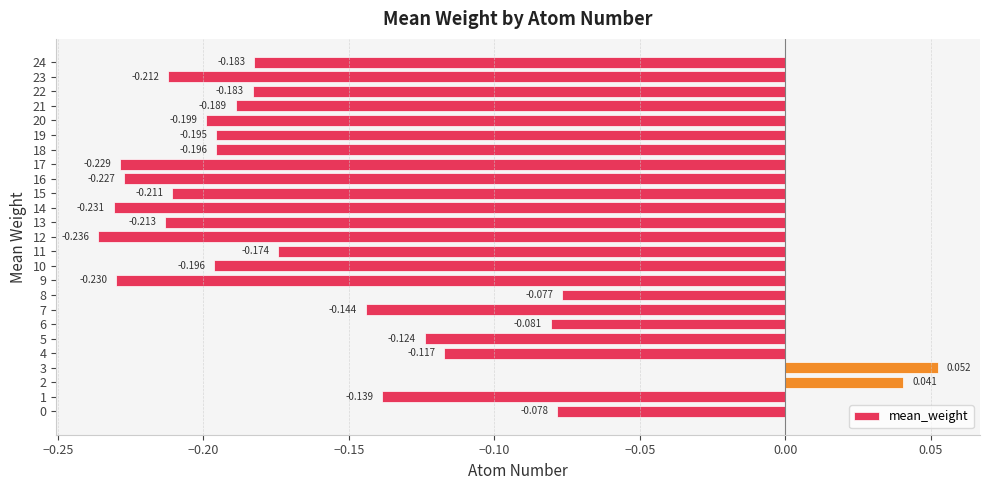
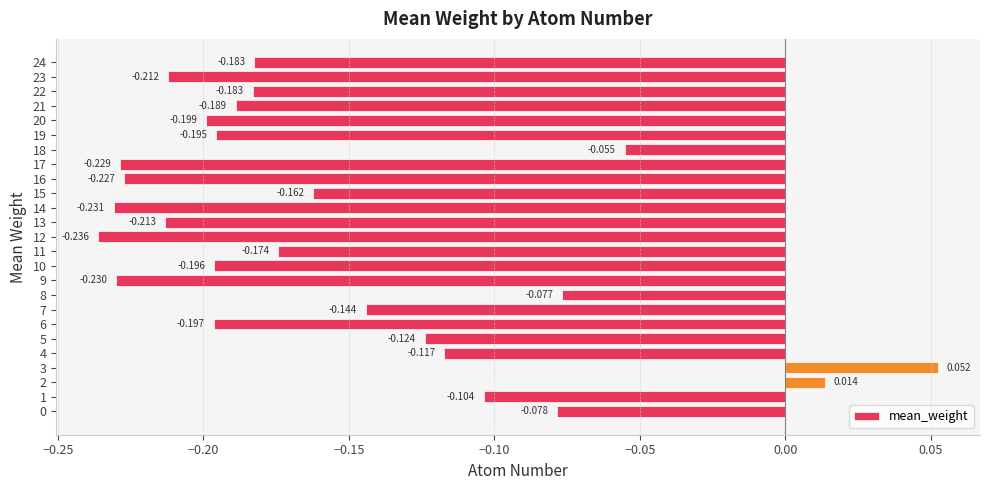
18: -0.196 -> -0.055
15: -0.211 -> -0.162
6: -0.081 -> -0.197
2: 0.041 -> 0.014
1: -0.139 -> -0.104
